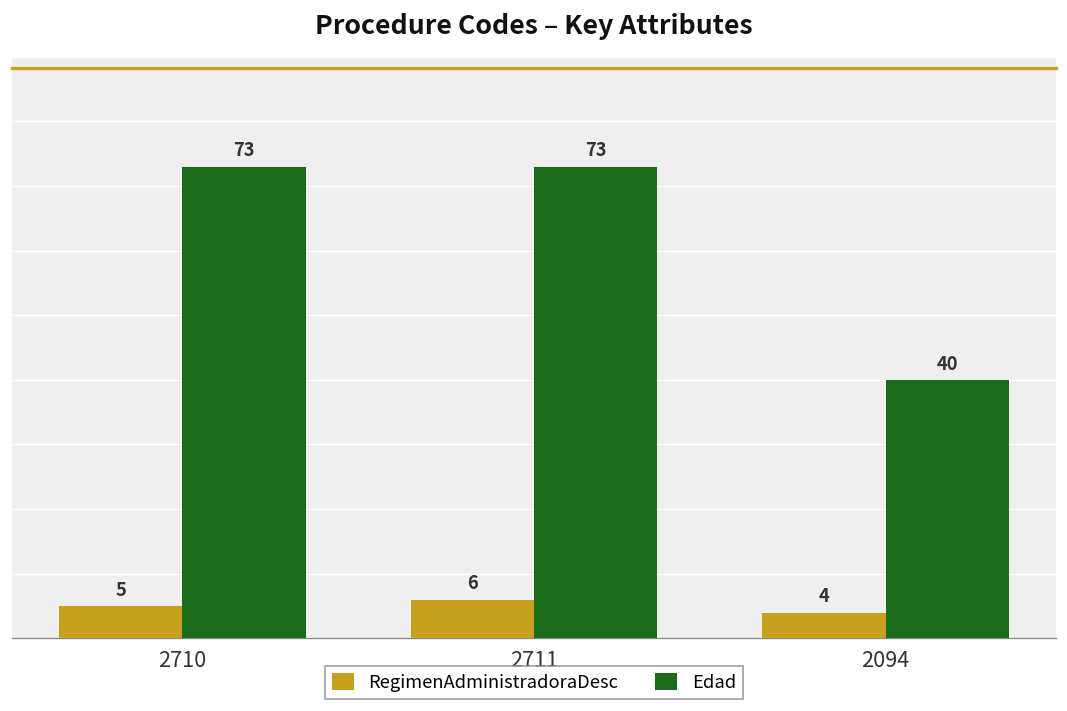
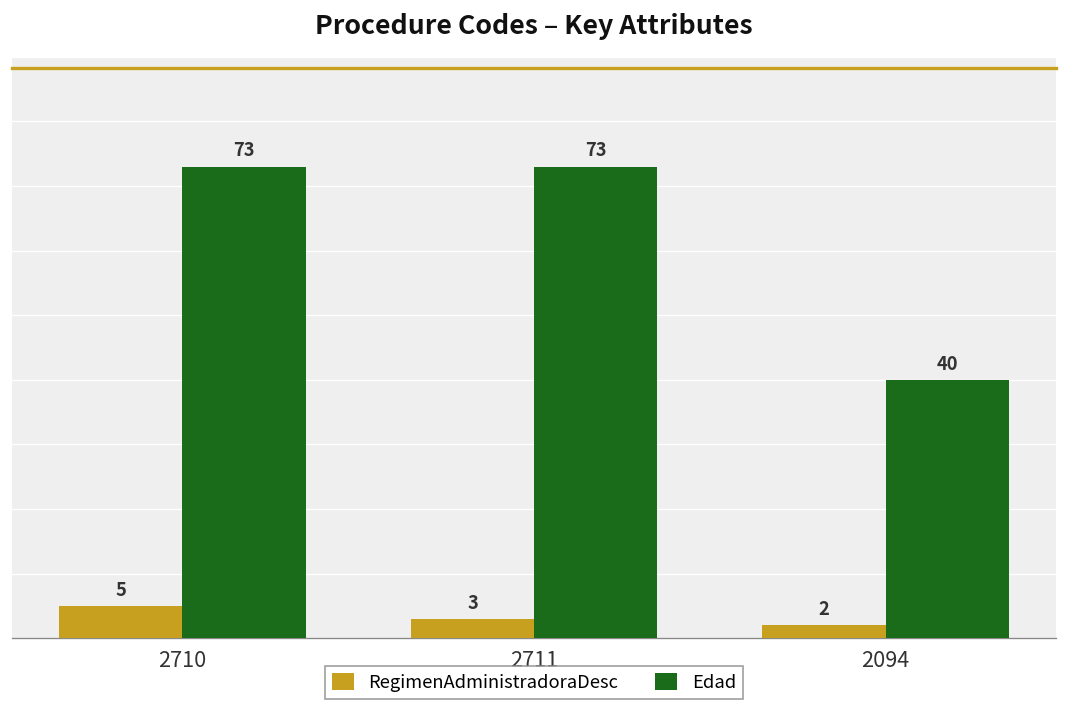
RegimenAdministradoraDesc, 2711: 6 -> 3
RegimenAdministradoraDesc, 2094: 4 -> 2
